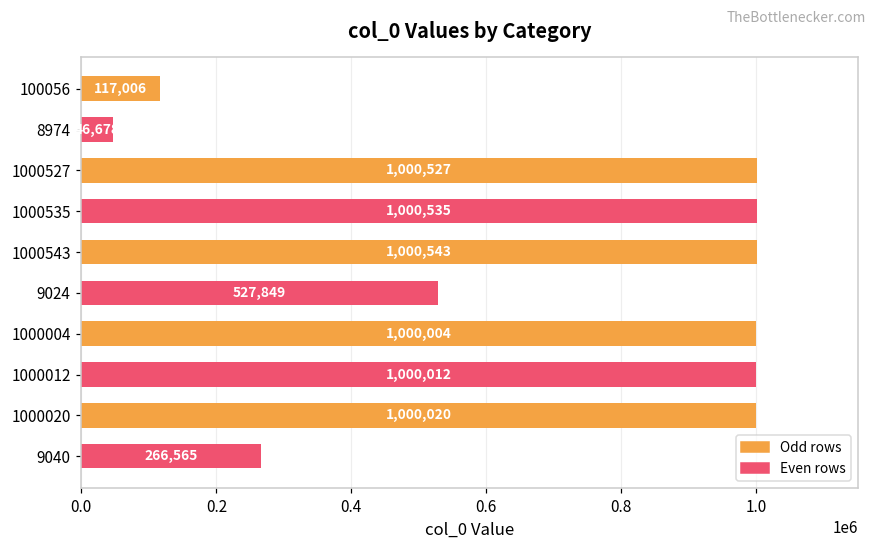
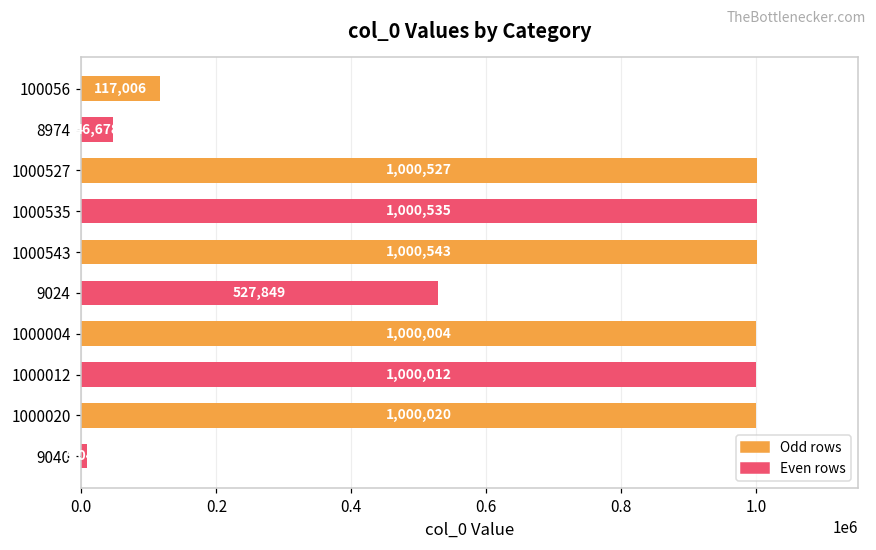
9040: 270000 -> 10000
